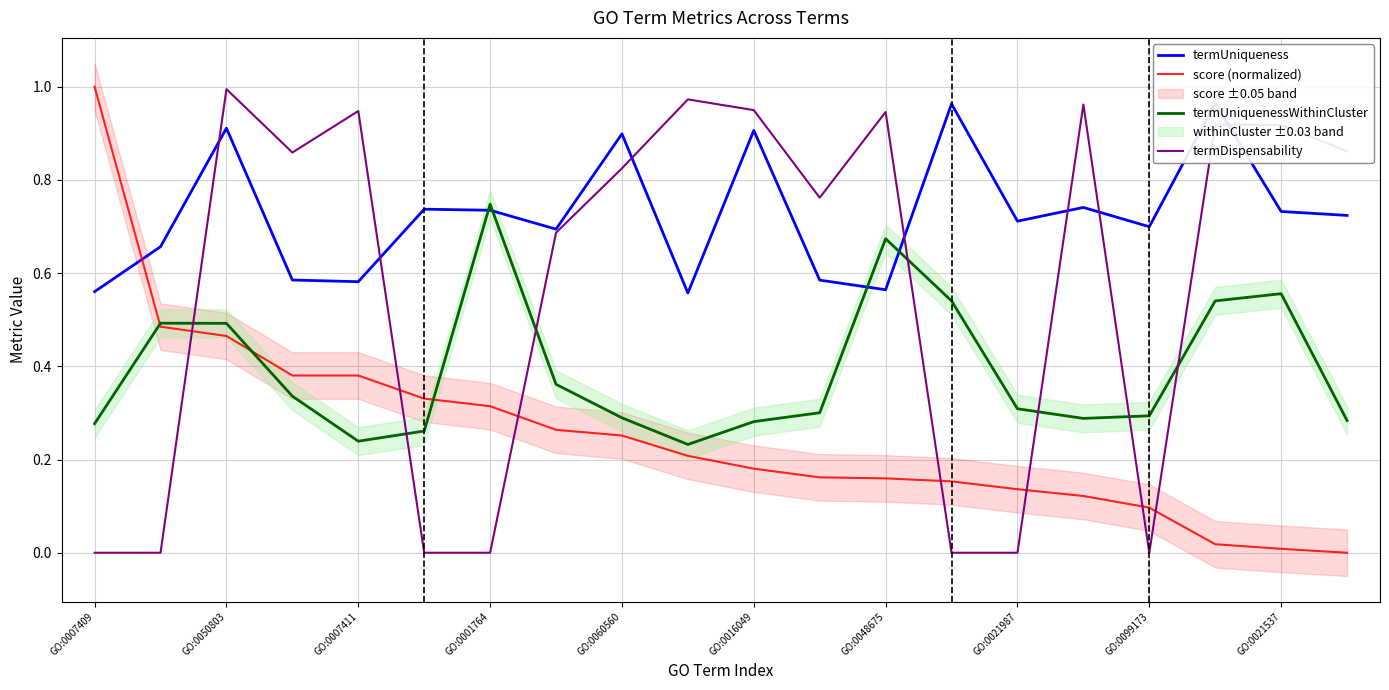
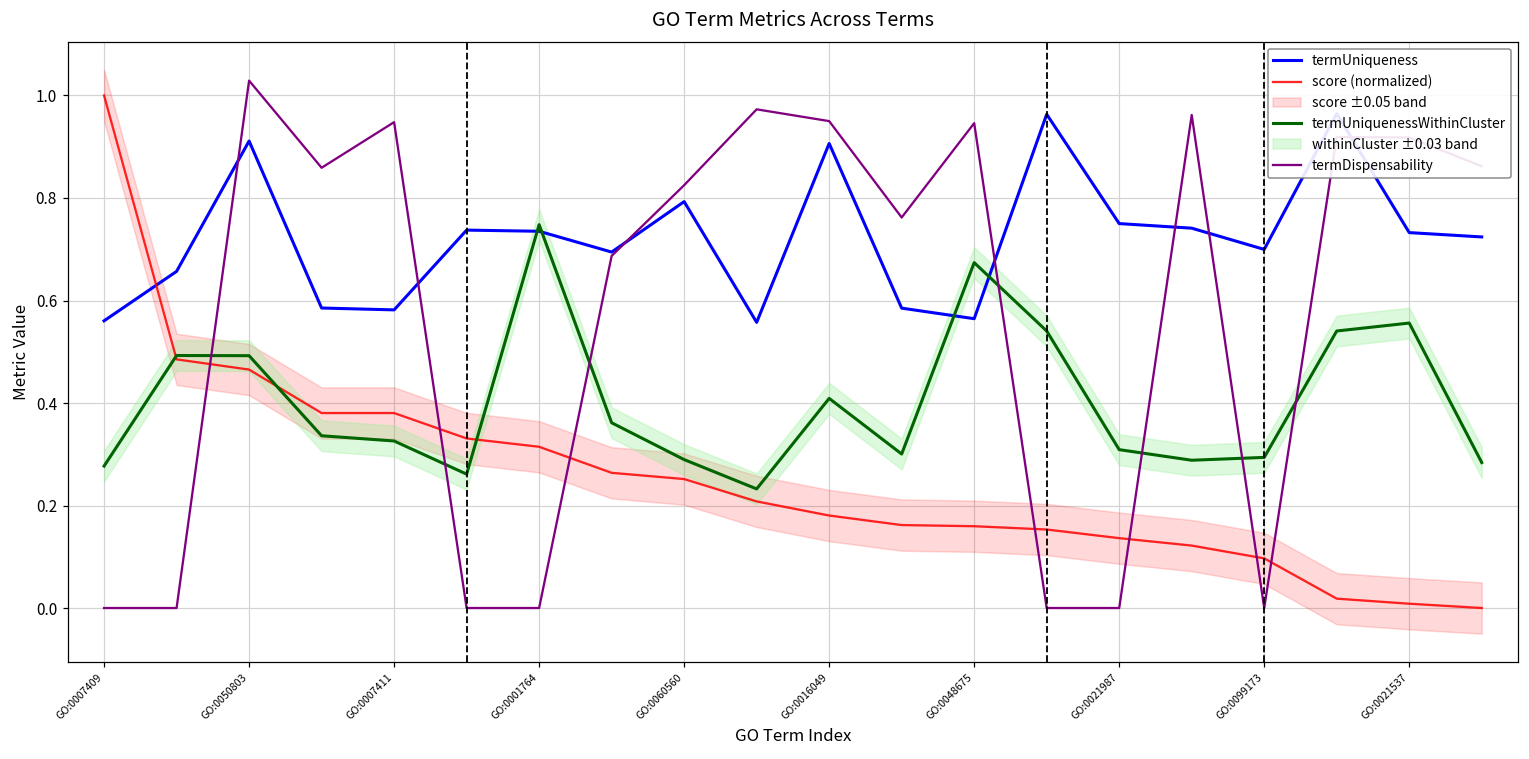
termDispensability, GO:0050803: 1.00 -> 1.03
termUniquenessWithinCluster, GO:0007411: 0.24 -> 0.33
termUniqueness, GO:0060560: 0.90 -> 0.79
termUniquenessWithinCluster, GO:0016049: 0.28 -> 0.41
termUniqueness, GO:0021987: 0.71 -> 0.75
